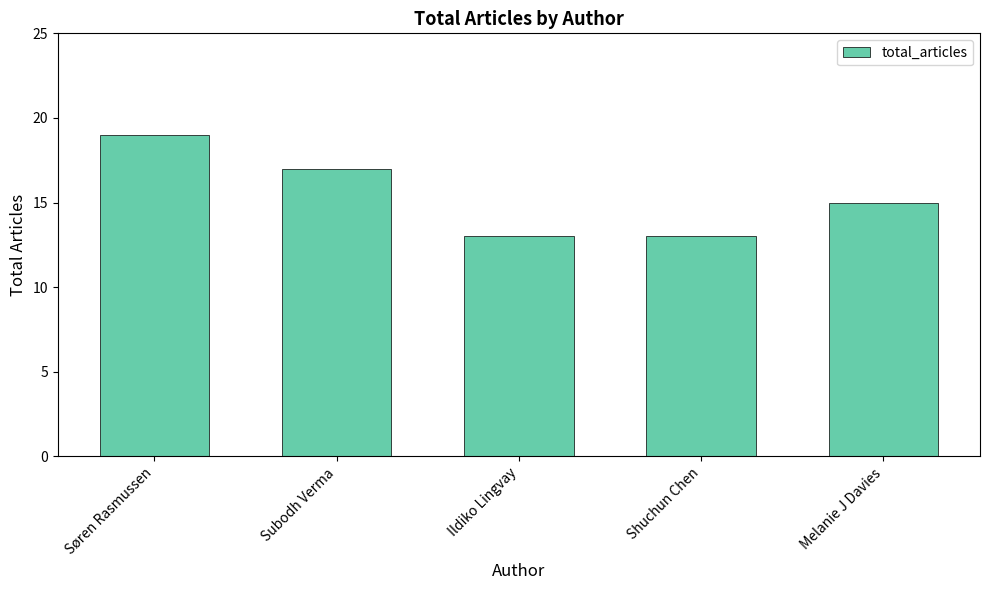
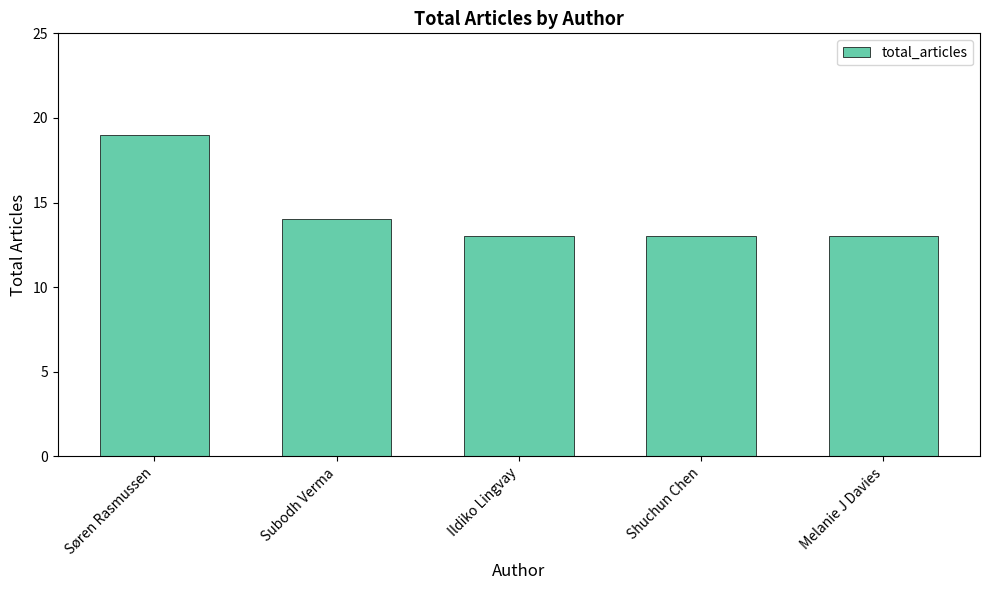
Subodh Verma: 17 -> 14
Melanie J Davies: 15 -> 13
